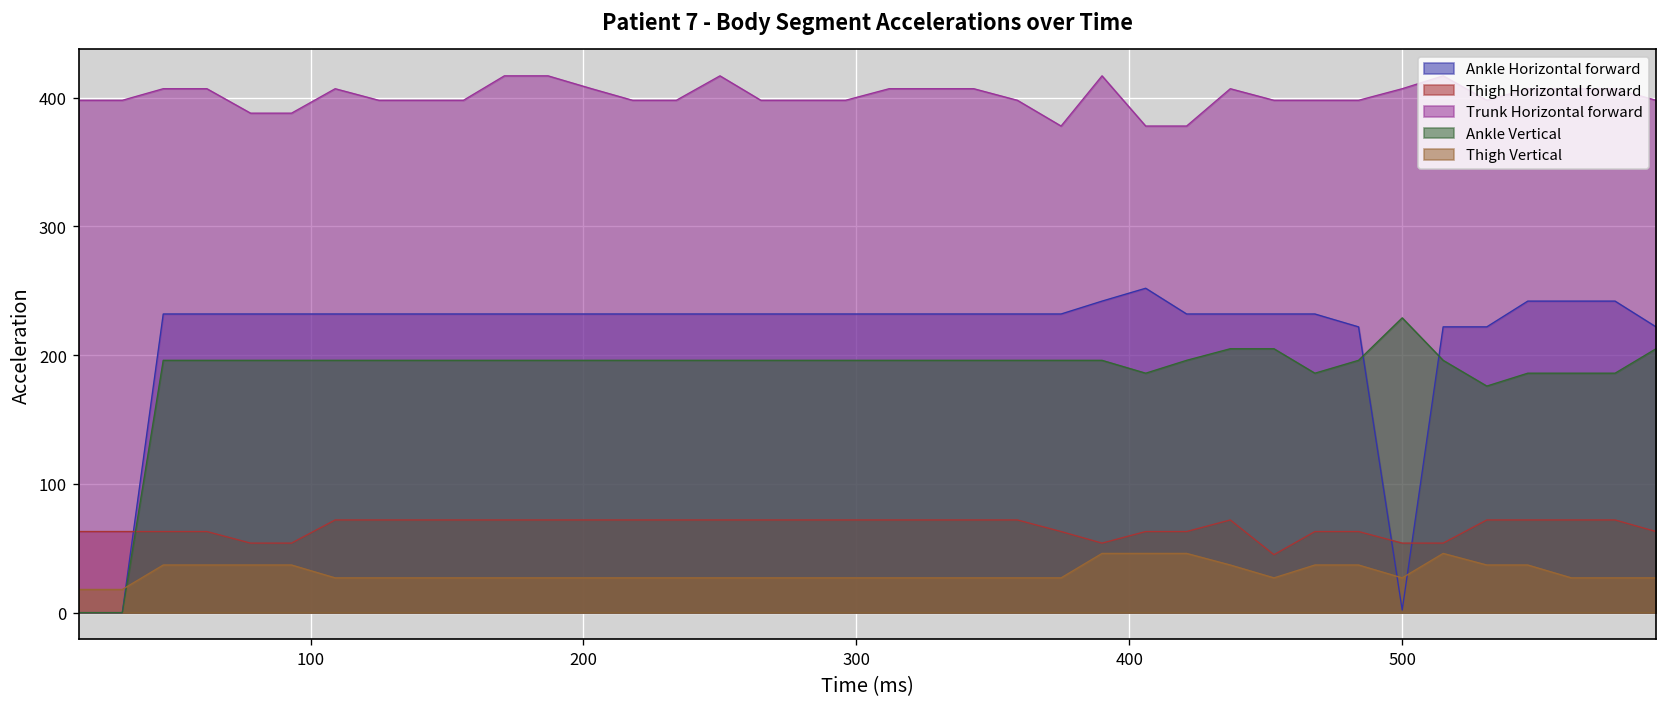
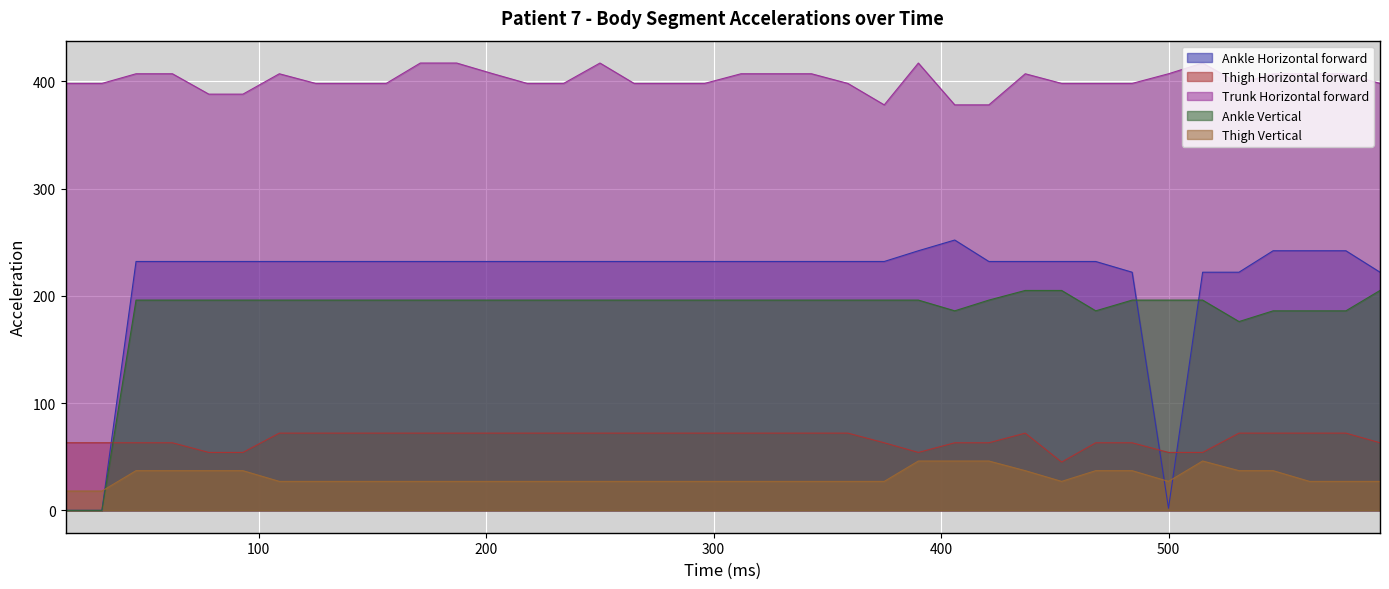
Ankle Vertical, 500: 229 -> 196
